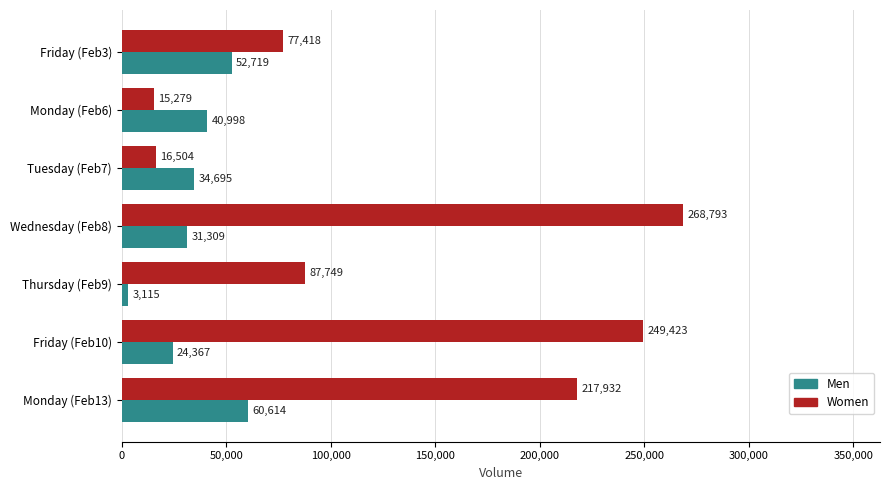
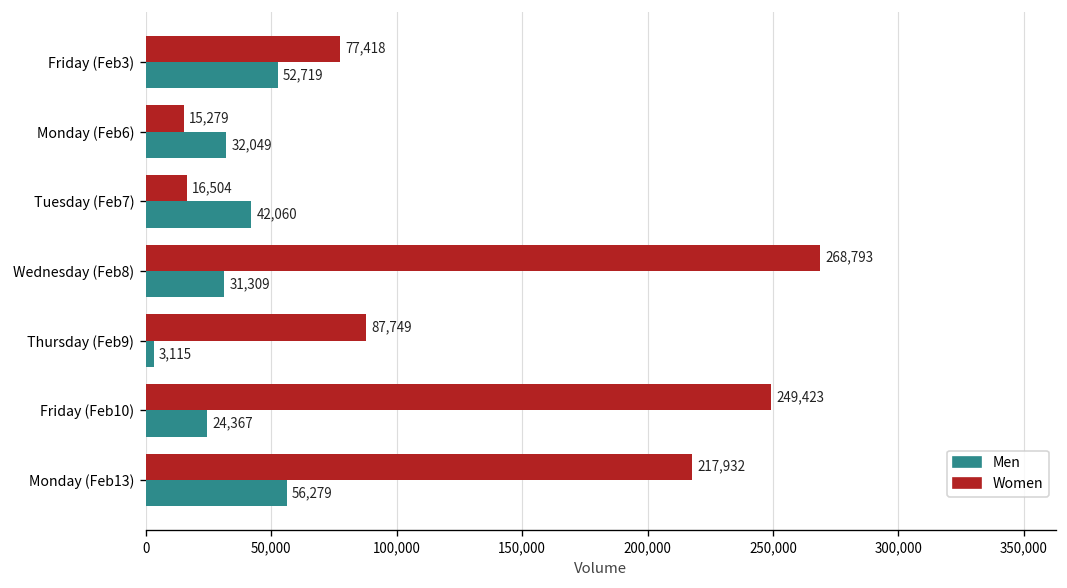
Men, Monday (Feb6): 40,998 -> 32,049
Men, Tuesday (Feb7): 34,695 -> 42,060
Men, Monday (Feb13): 60,614 -> 56,279
